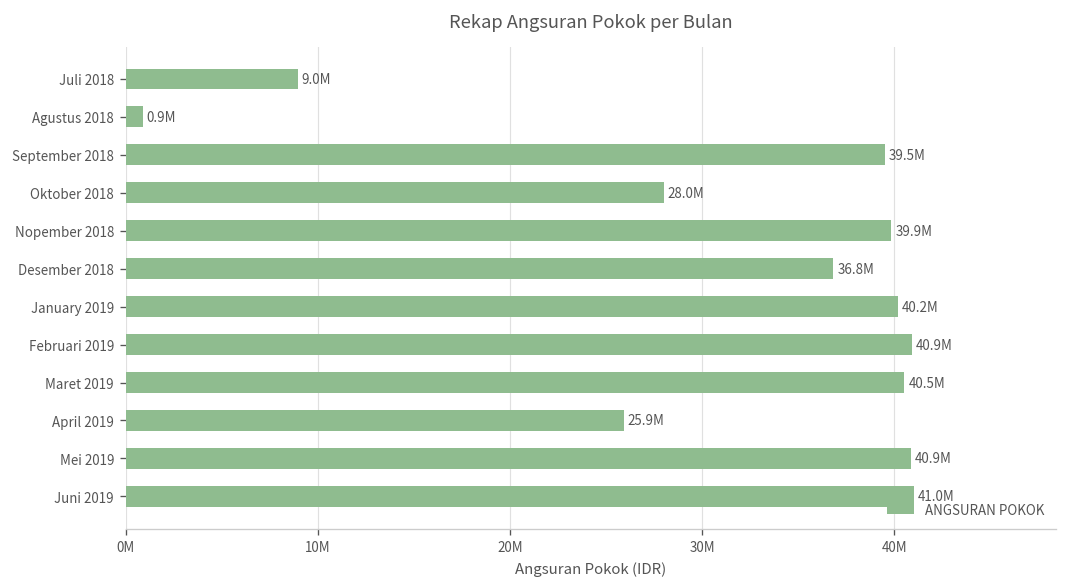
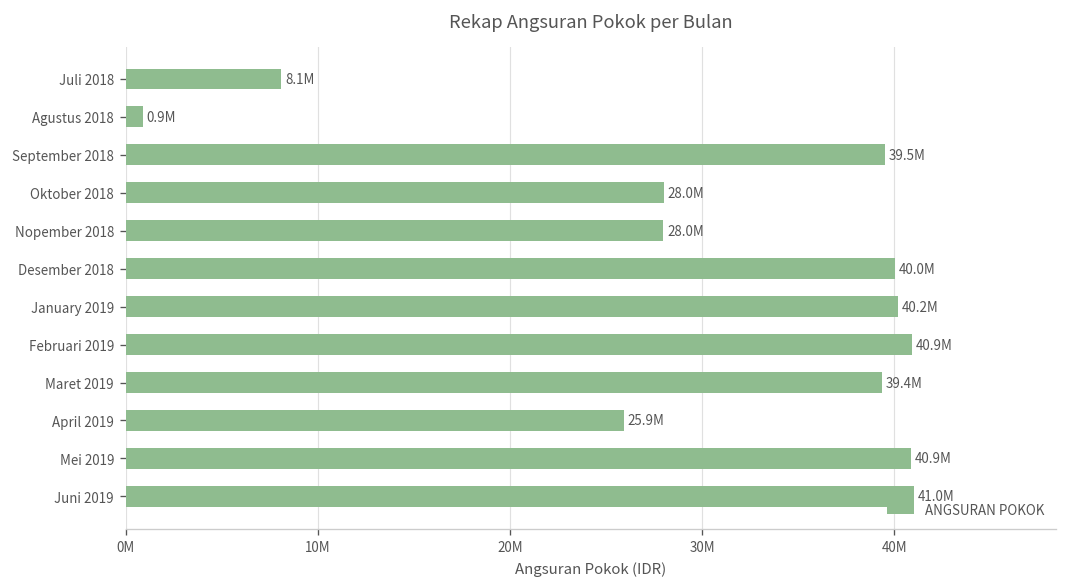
Juli 2018: 9.0M -> 8.1M
Nopember 2018: 39.9M -> 28.0M
Desember 2018: 36.8M -> 40.0M
Maret 2019: 40.5M -> 39.4M
